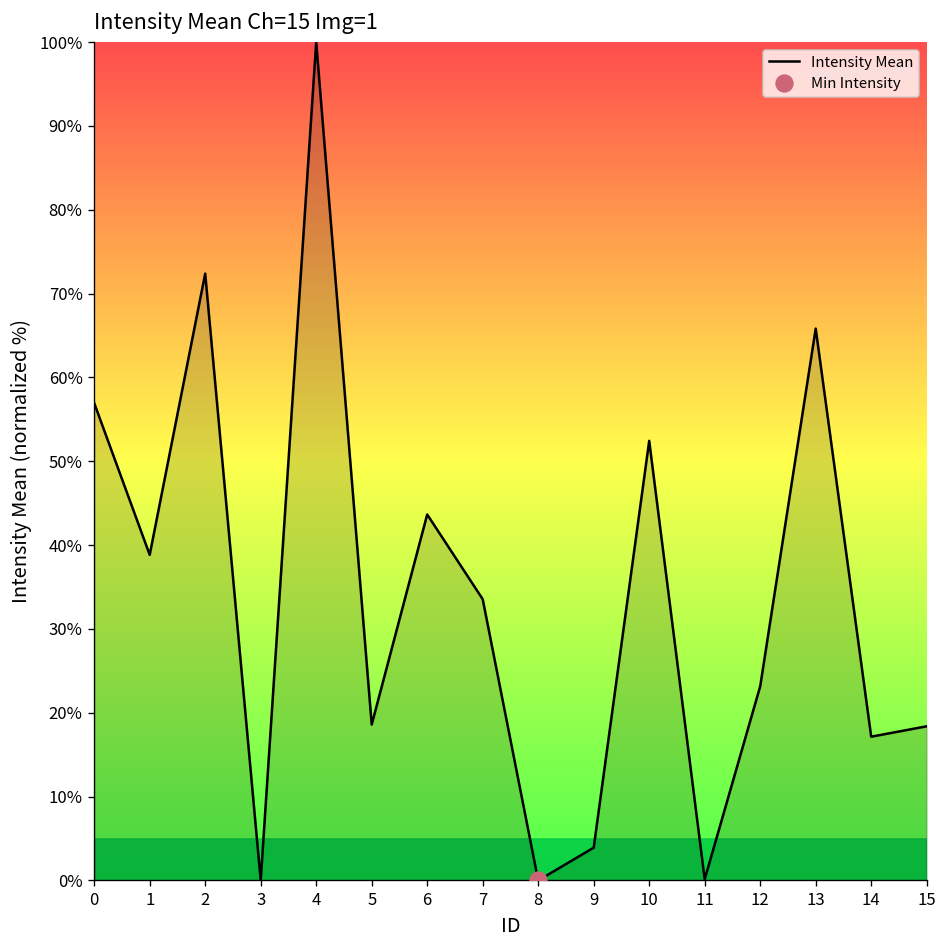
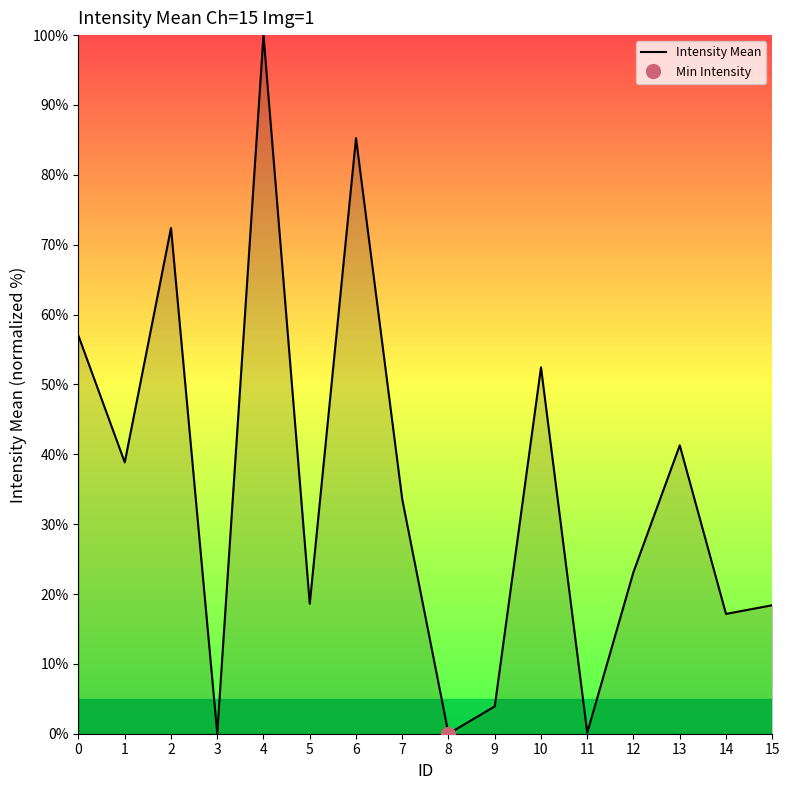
Intensity Mean, 6: 44% -> 85%
Intensity Mean, 13: 66% -> 41%
